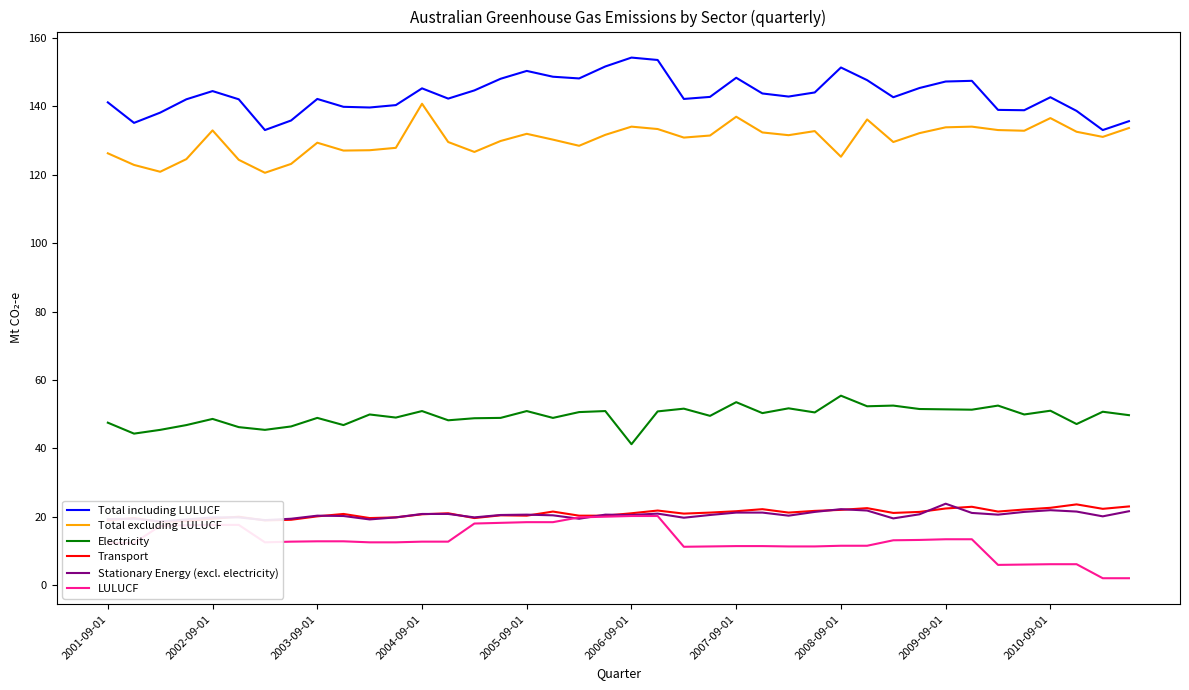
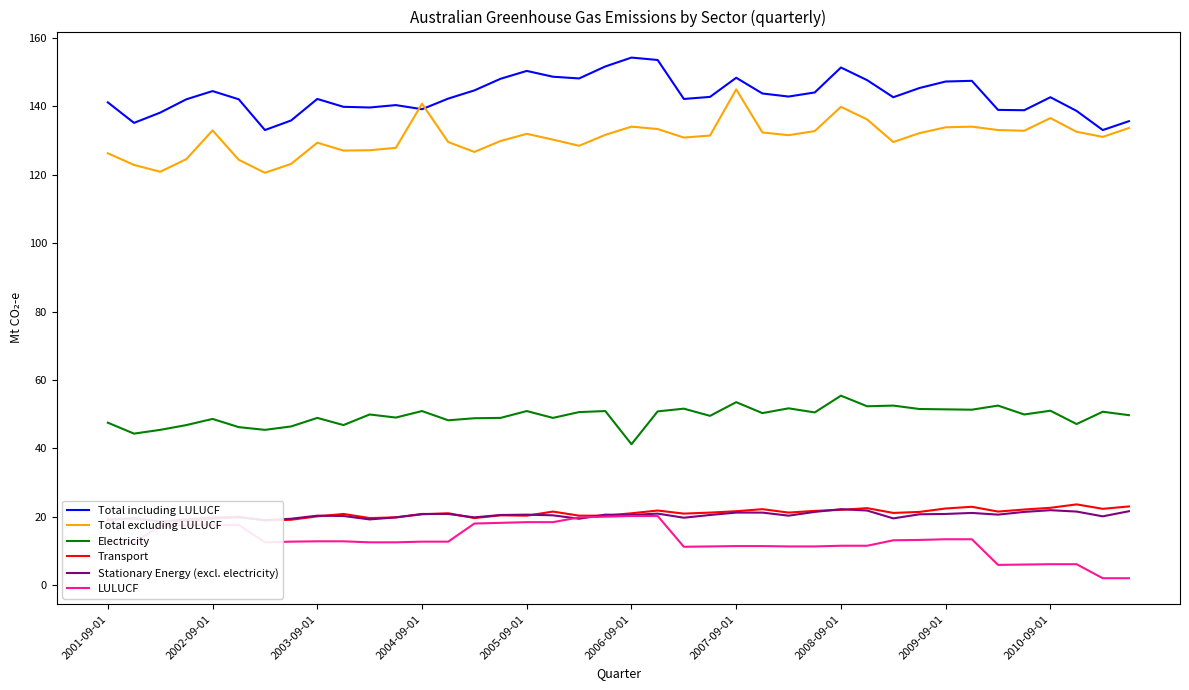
Total including LULUCF, 2004-09-01: 145 -> 139
Total excluding LULUCF, 2007-09-01: 137 -> 145
Total excluding LULUCF, 2008-09-01: 125 -> 140
Stationary Energy (excl. electricity), 2009-09-01: 24 -> 21
